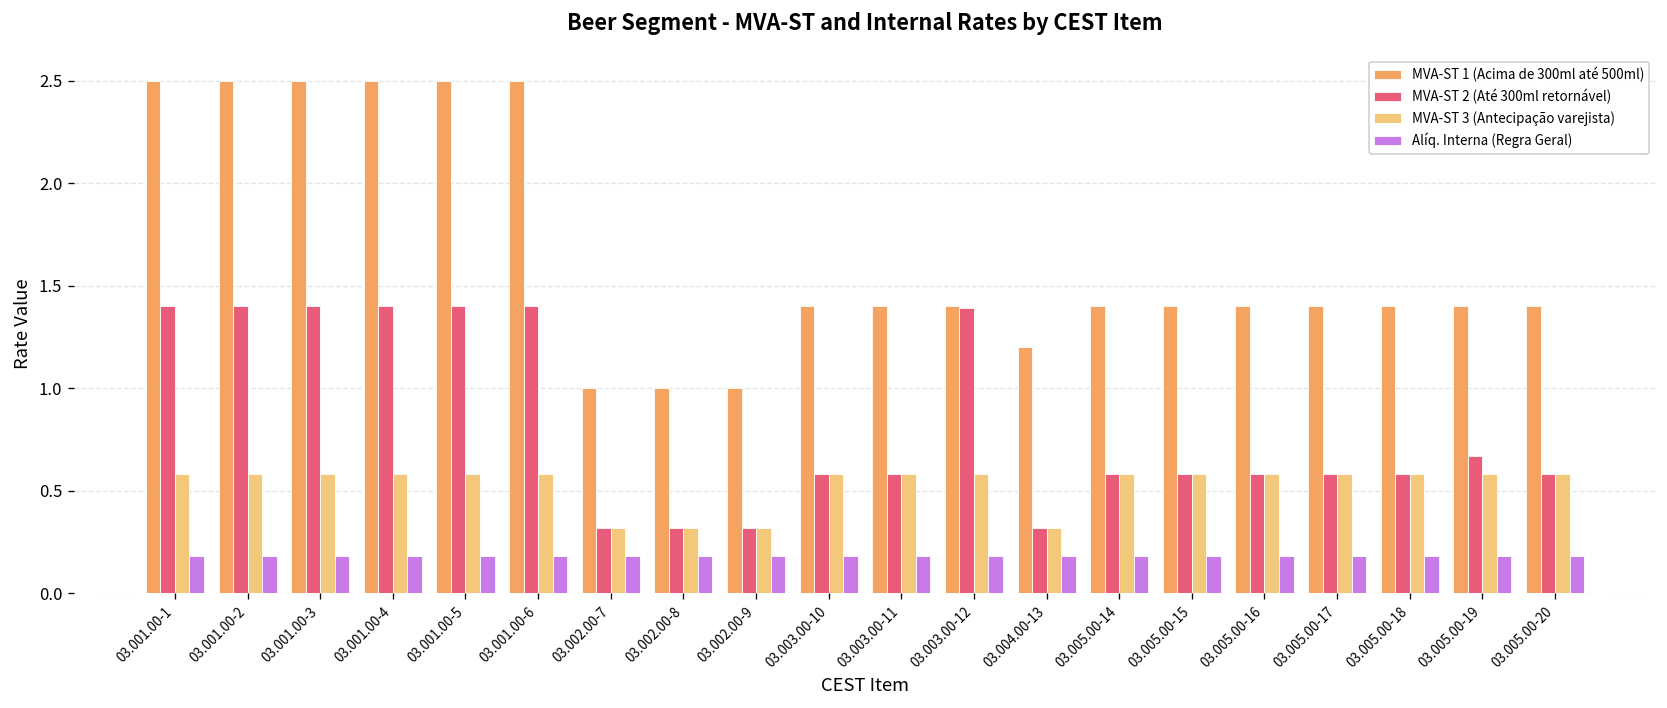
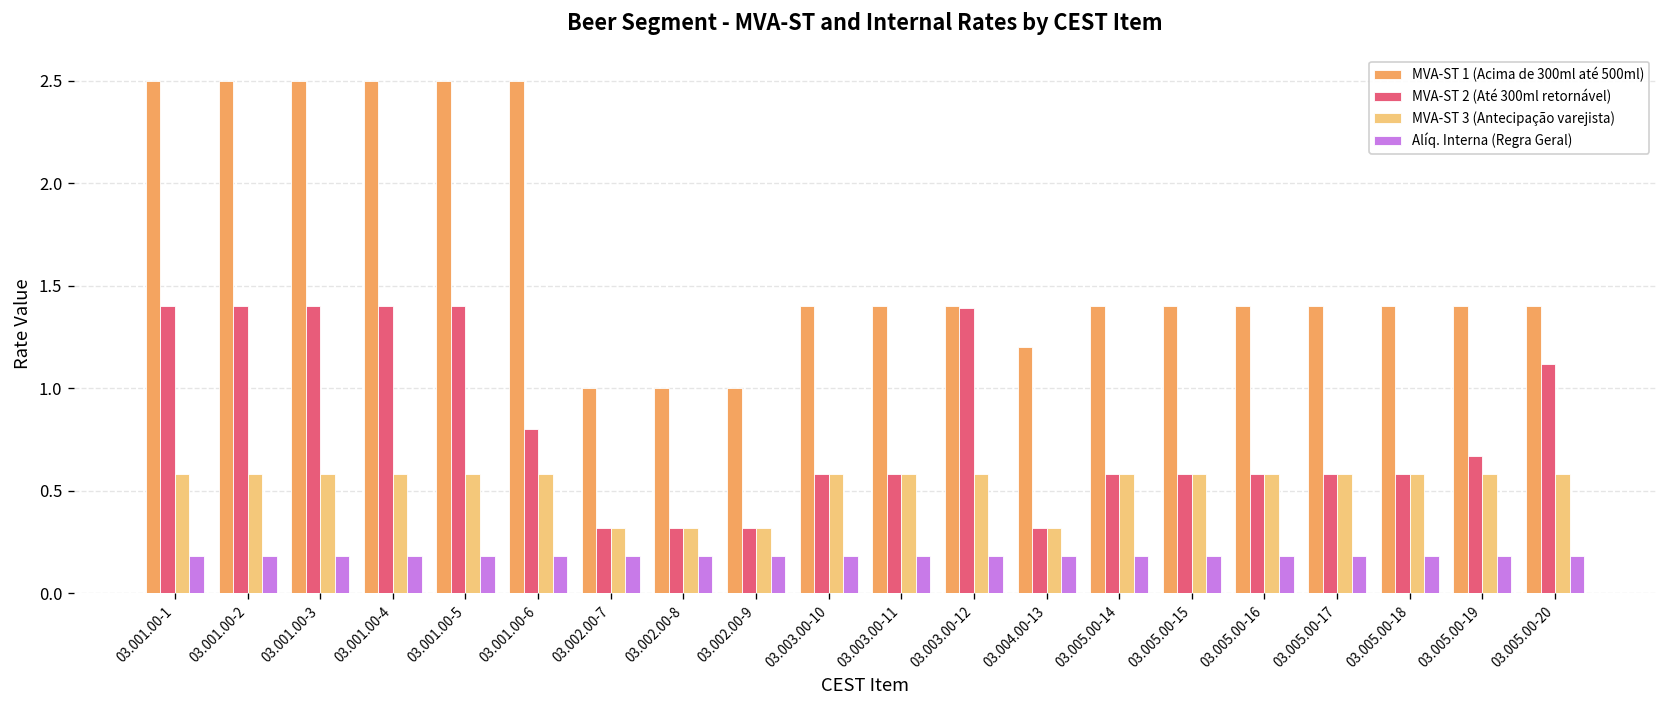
MVA-ST 2 (Até 300ml retornável), 03.001.00-6: 1.4 -> 0.8
MVA-ST 2 (Até 300ml retornável), 03.005.00-20: 0.58 -> 1.12
